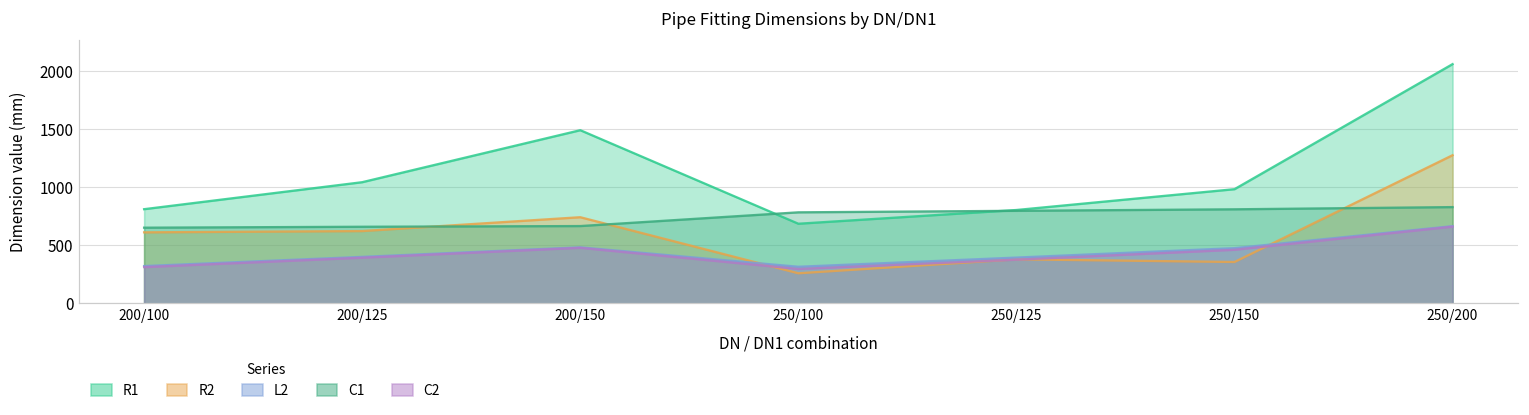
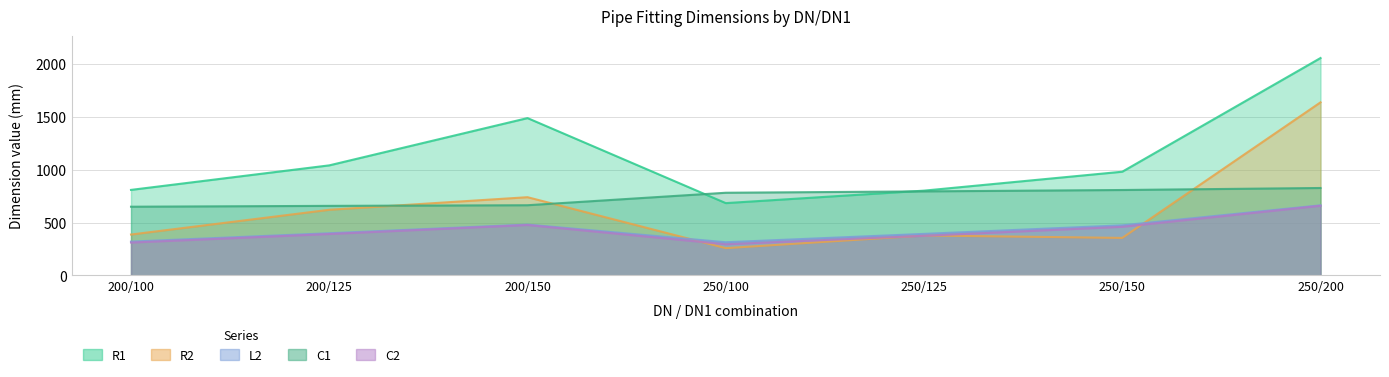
R2, 200/100: 610 -> 390
R2, 250/200: 1270 -> 1640
